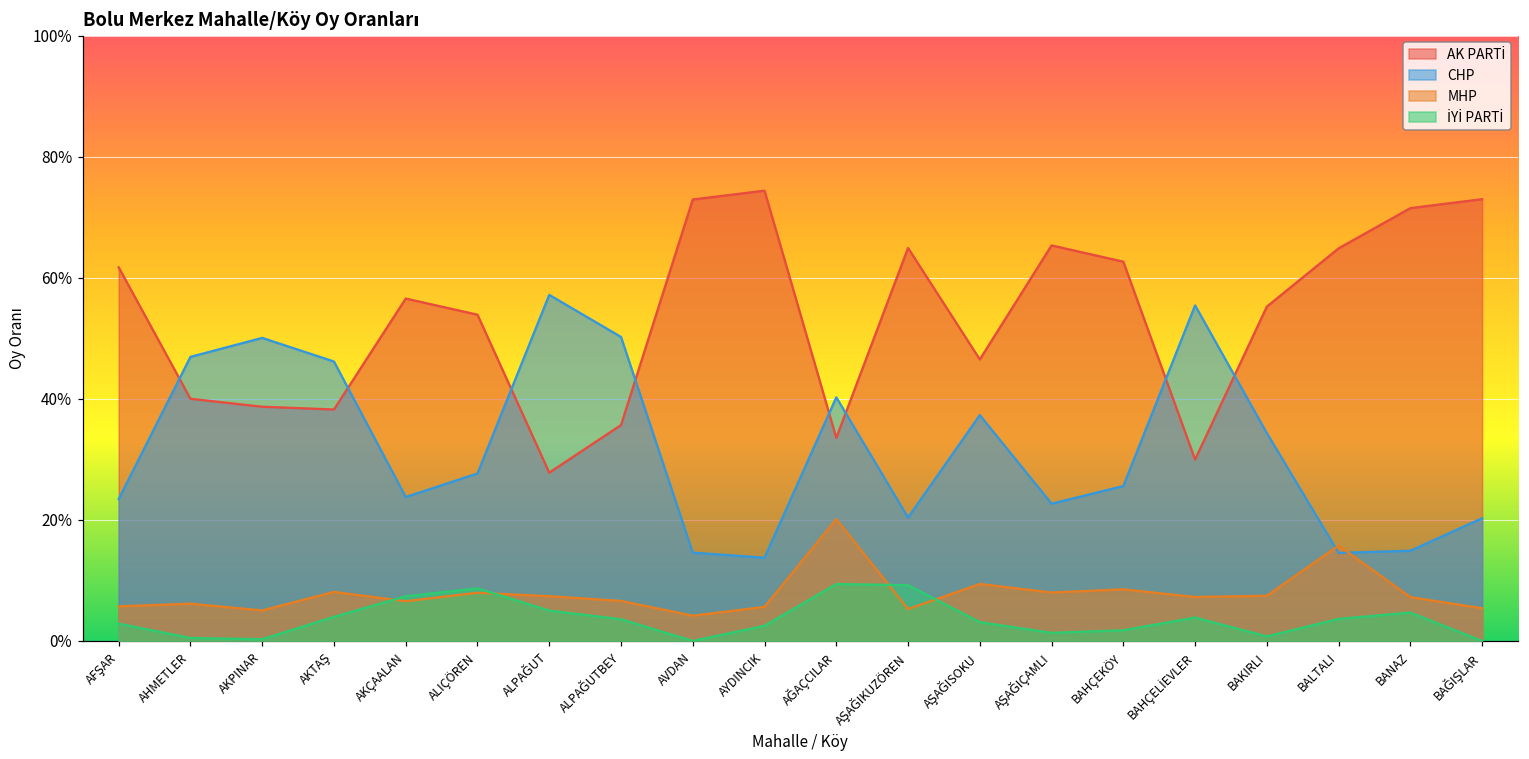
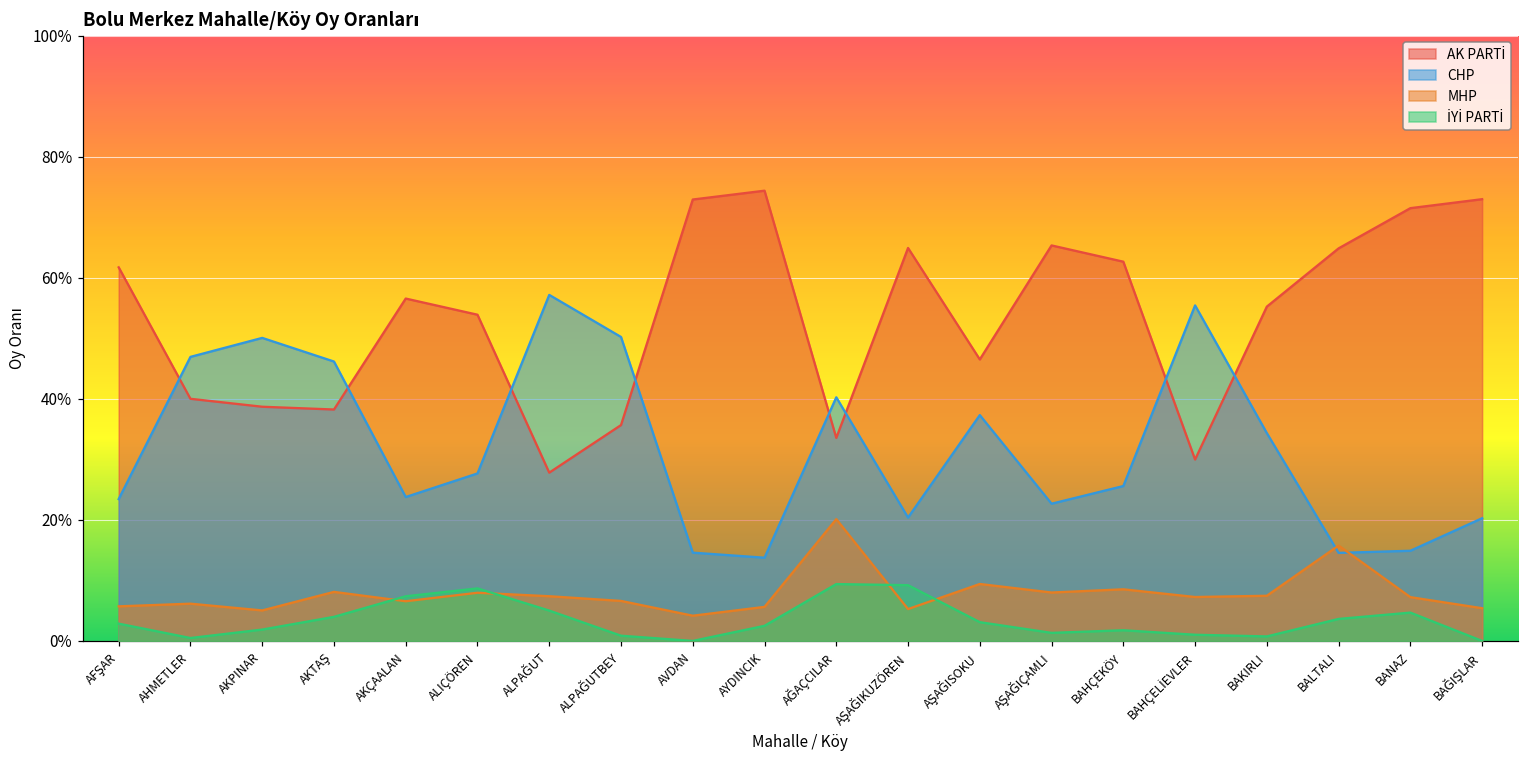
İYİ PARTİ, AKPINAR: 0% -> 2%
İYİ PARTİ, ALPAĞUTBEY: 4% -> 1%
İYİ PARTİ, BAHÇELİEVLER: 4% -> 1%
